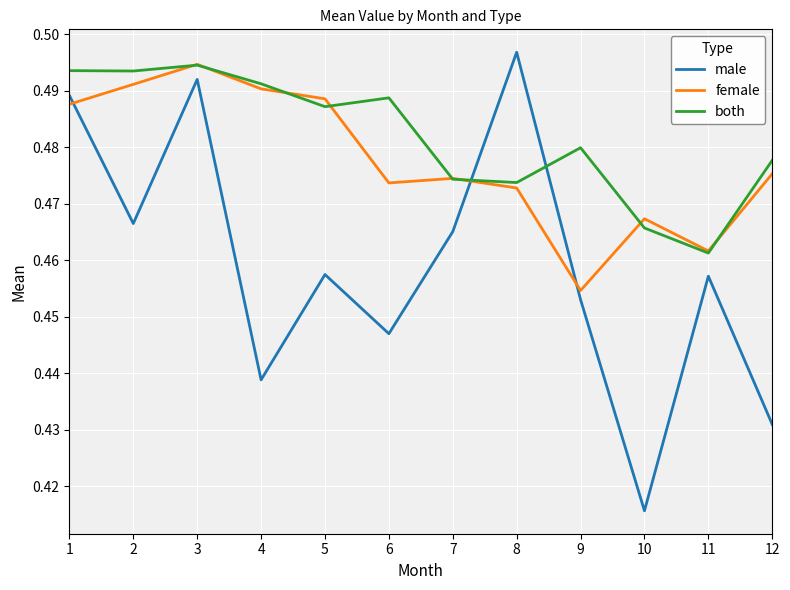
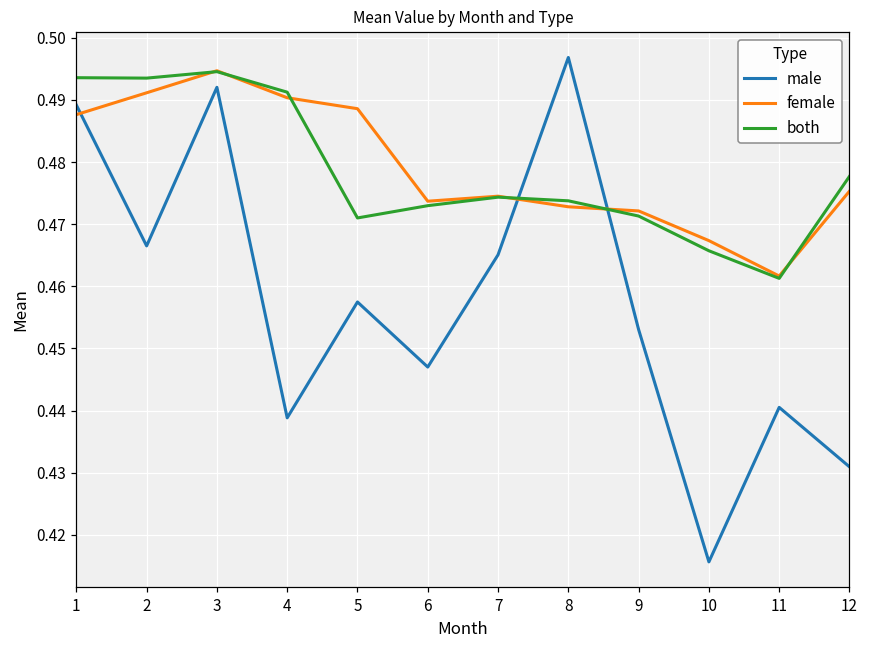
both, 5: 0.487 -> 0.471
both, 6: 0.489 -> 0.473
female, 9: 0.455 -> 0.472
both, 9: 0.480 -> 0.471
male, 11: 0.457 -> 0.441
